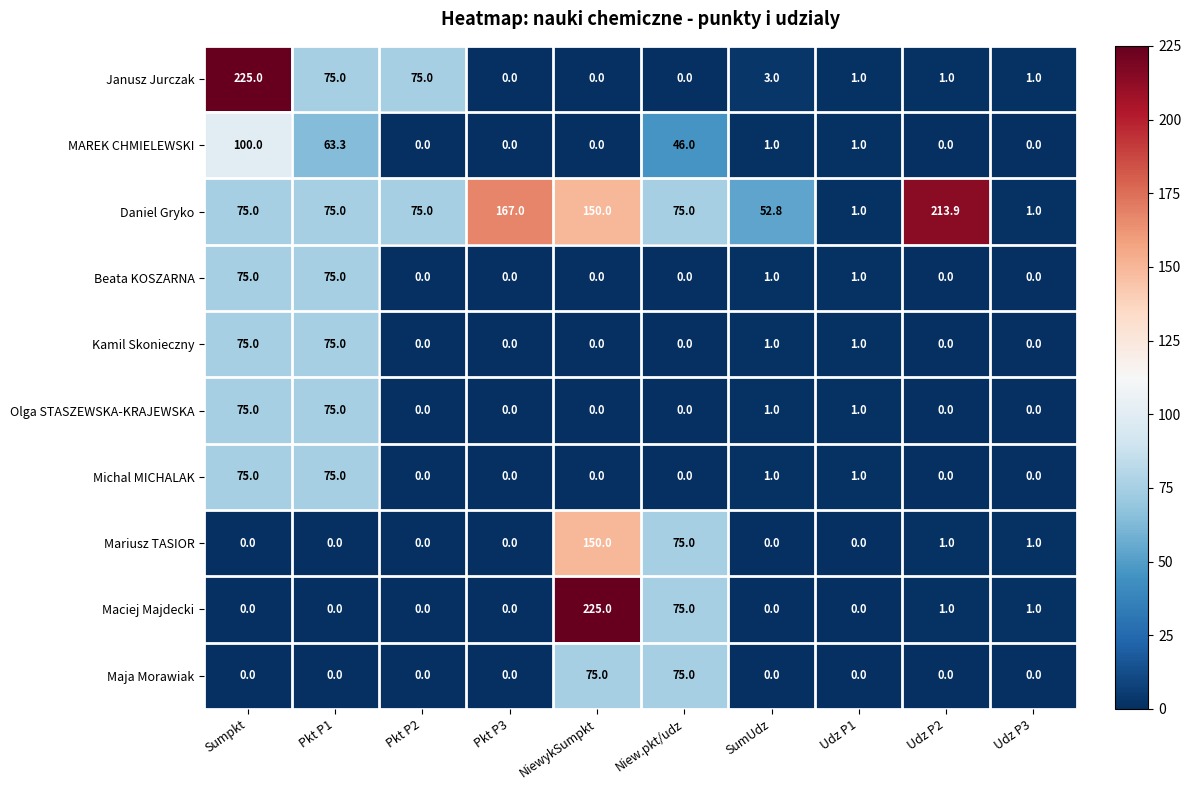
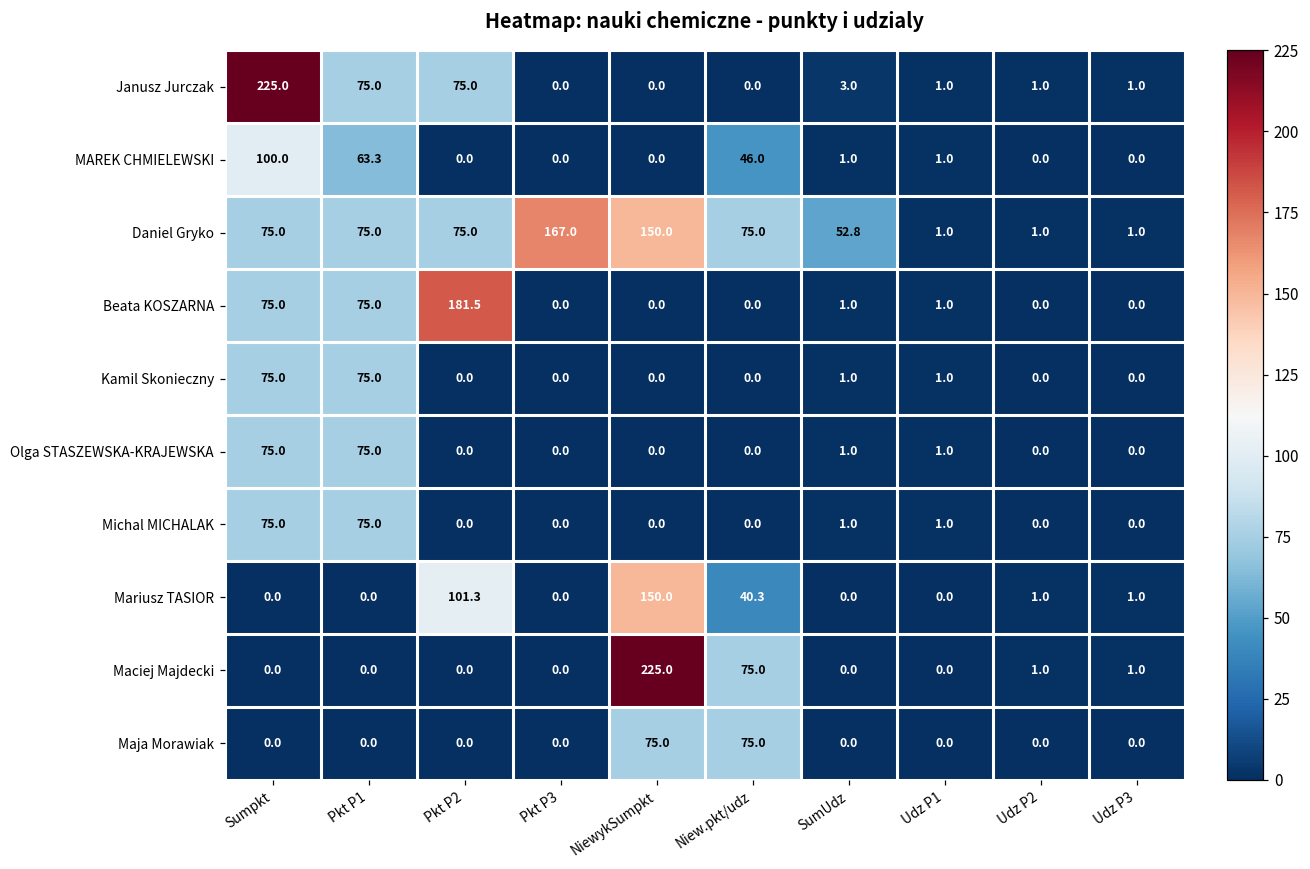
Daniel Gryko, Udz P2: 213.9 -> 1.0
Beata KOSZARNA, Pkt P2: 0.0 -> 181.5
Mariusz TASIOR, Pkt P2: 0.0 -> 101.3
Mariusz TASIOR, Niew.pkt/udz: 75.0 -> 40.3
